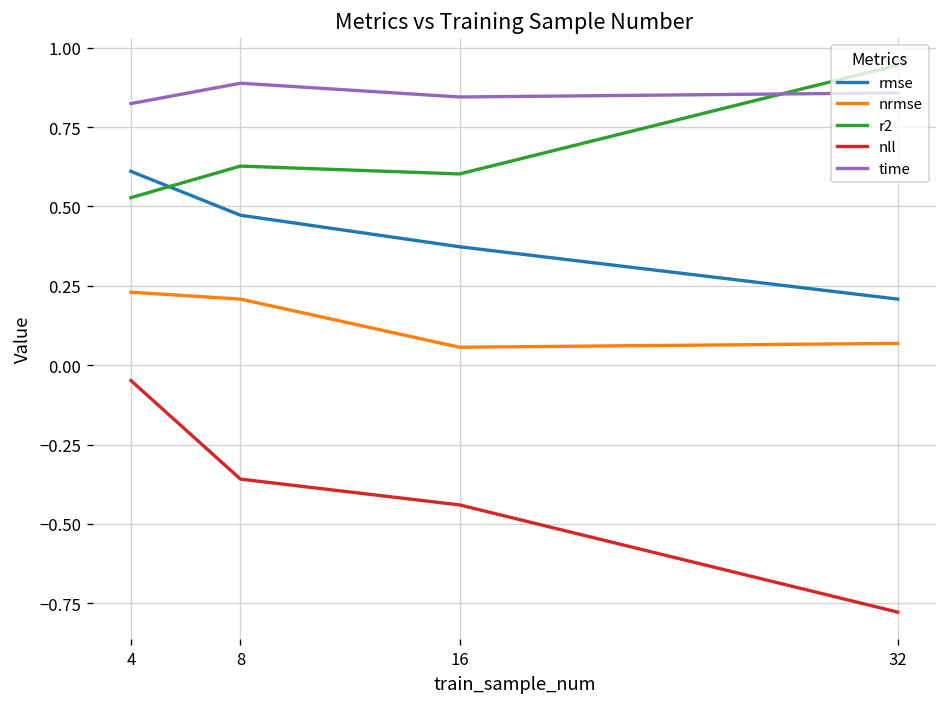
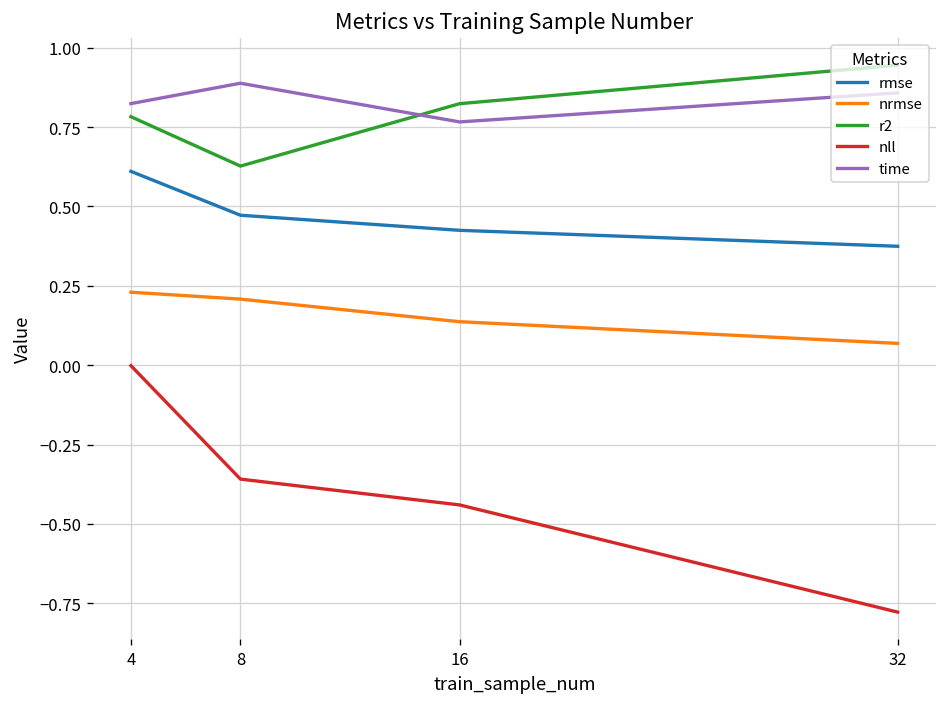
r2, 4: 0.53 -> 0.78
nll, 4: -0.05 -> 0.00
rmse, 16: 0.37 -> 0.42
nrmse, 16: 0.06 -> 0.14
r2, 16: 0.60 -> 0.82
time, 16: 0.84 -> 0.77
rmse, 32: 0.21 -> 0.37
